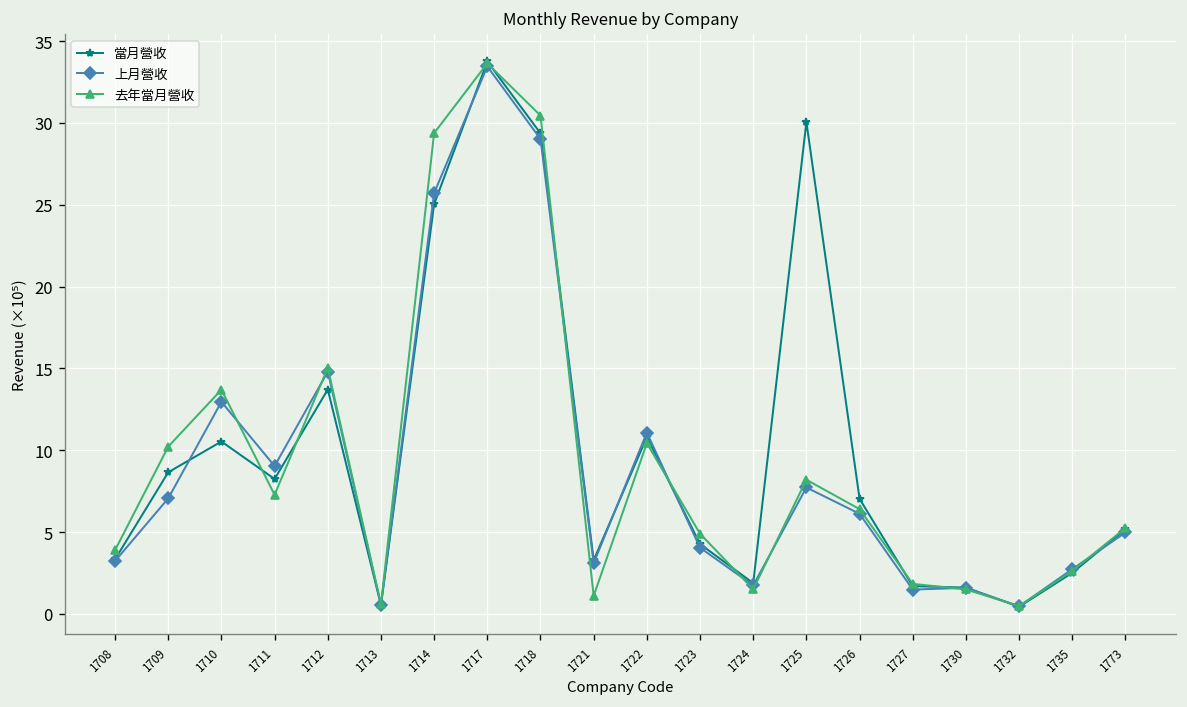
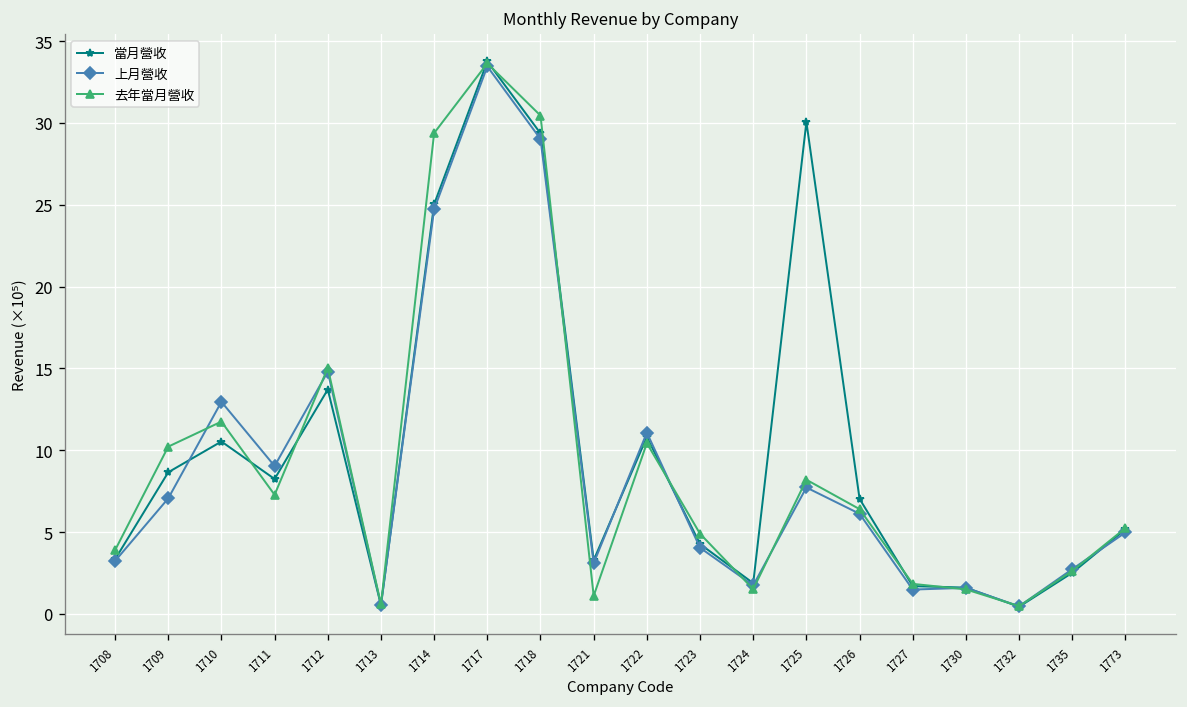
去年當月營收, 1710: 13.7 -> 11.7
上月營收, 1714: 25.7 -> 24.7
